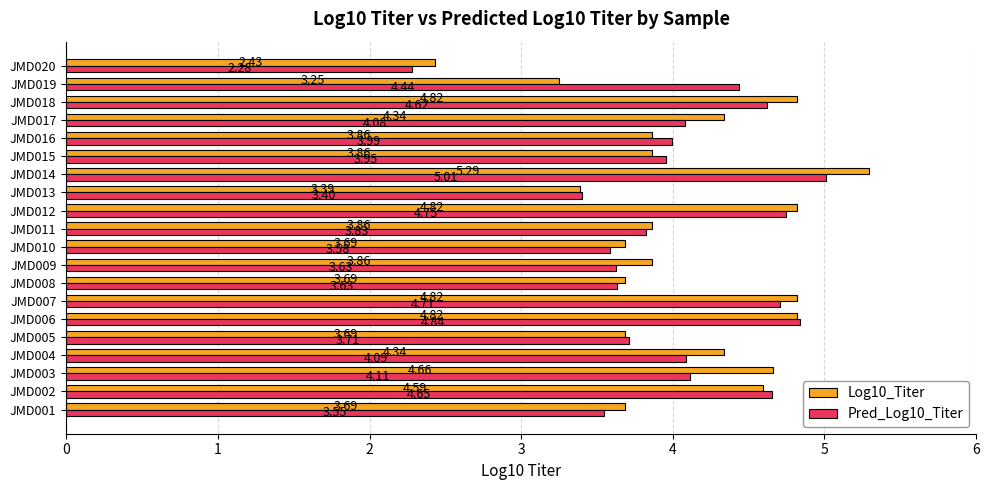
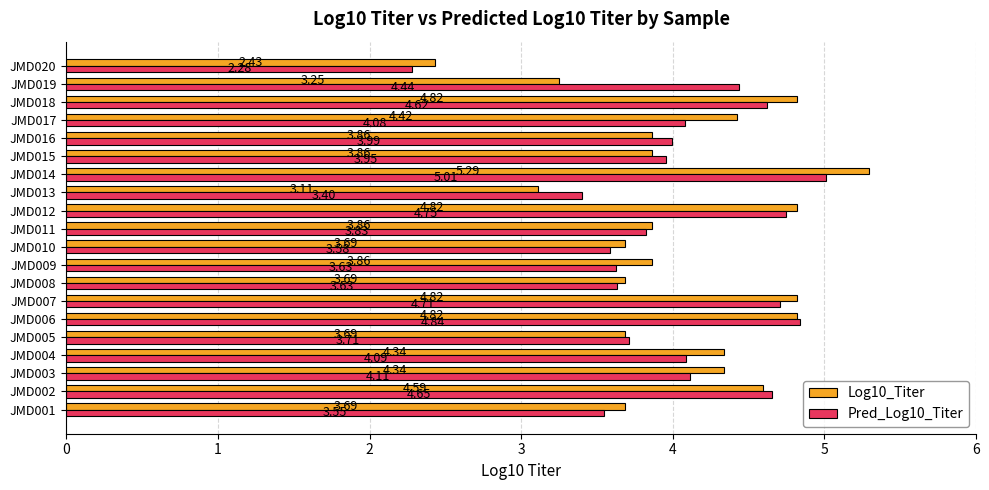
Log10_Titer, JMD017: 4.34 -> 4.42
Log10_Titer, JMD013: 3.39 -> 3.11
Log10_Titer, JMD003: 4.66 -> 4.34
